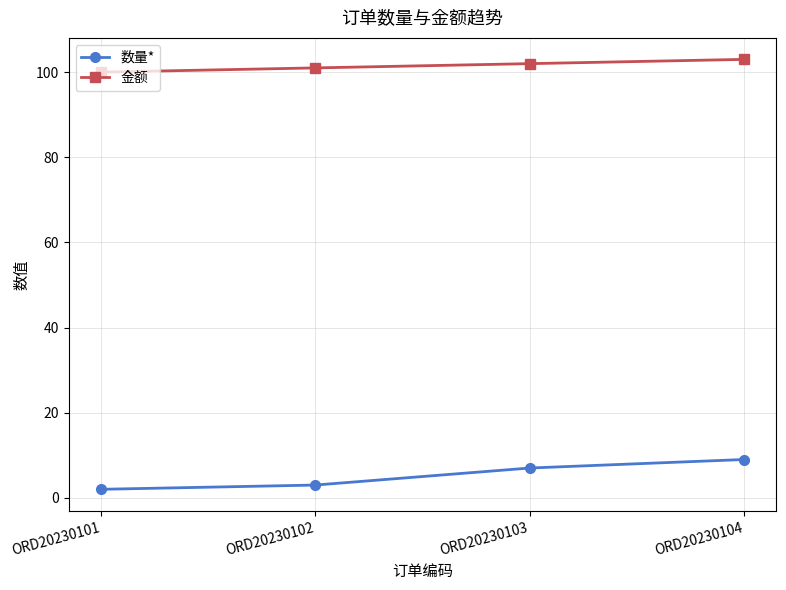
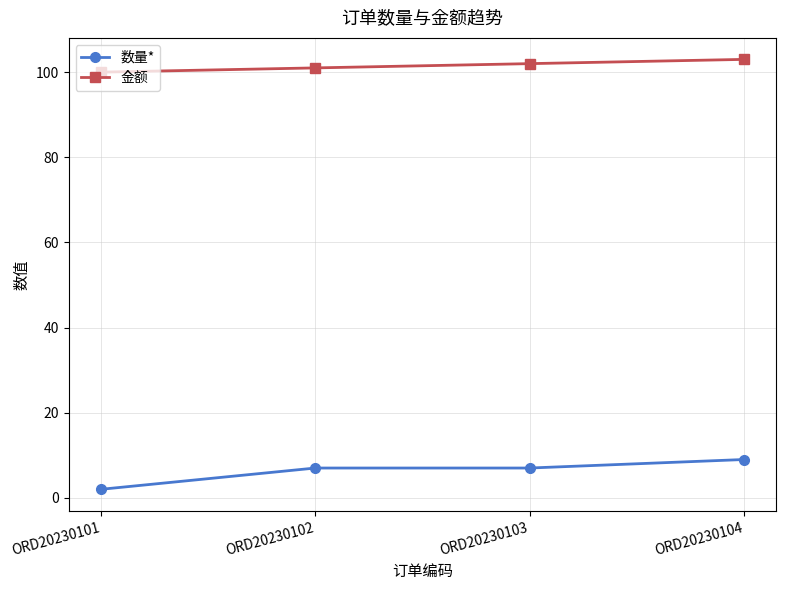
数量*, ORD20230102: 3 -> 7
